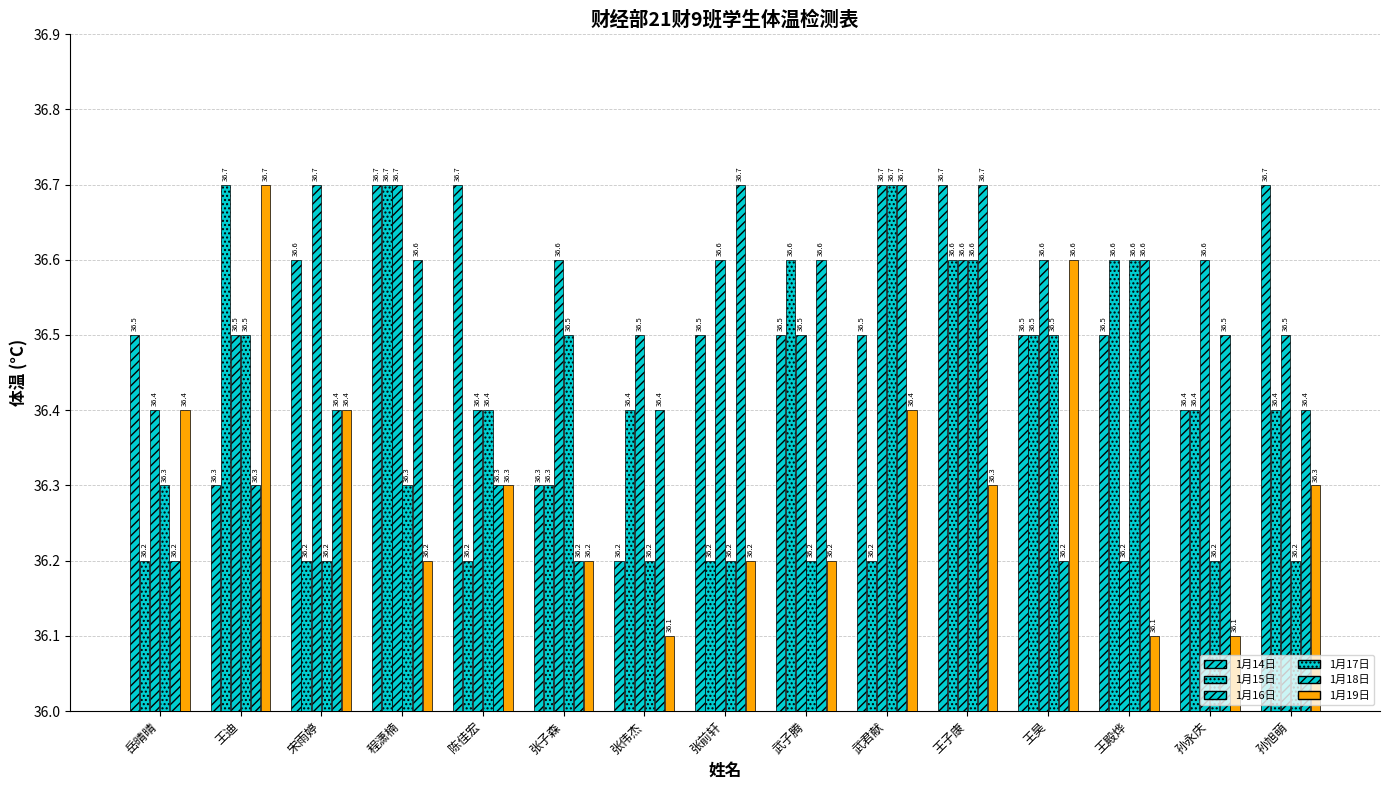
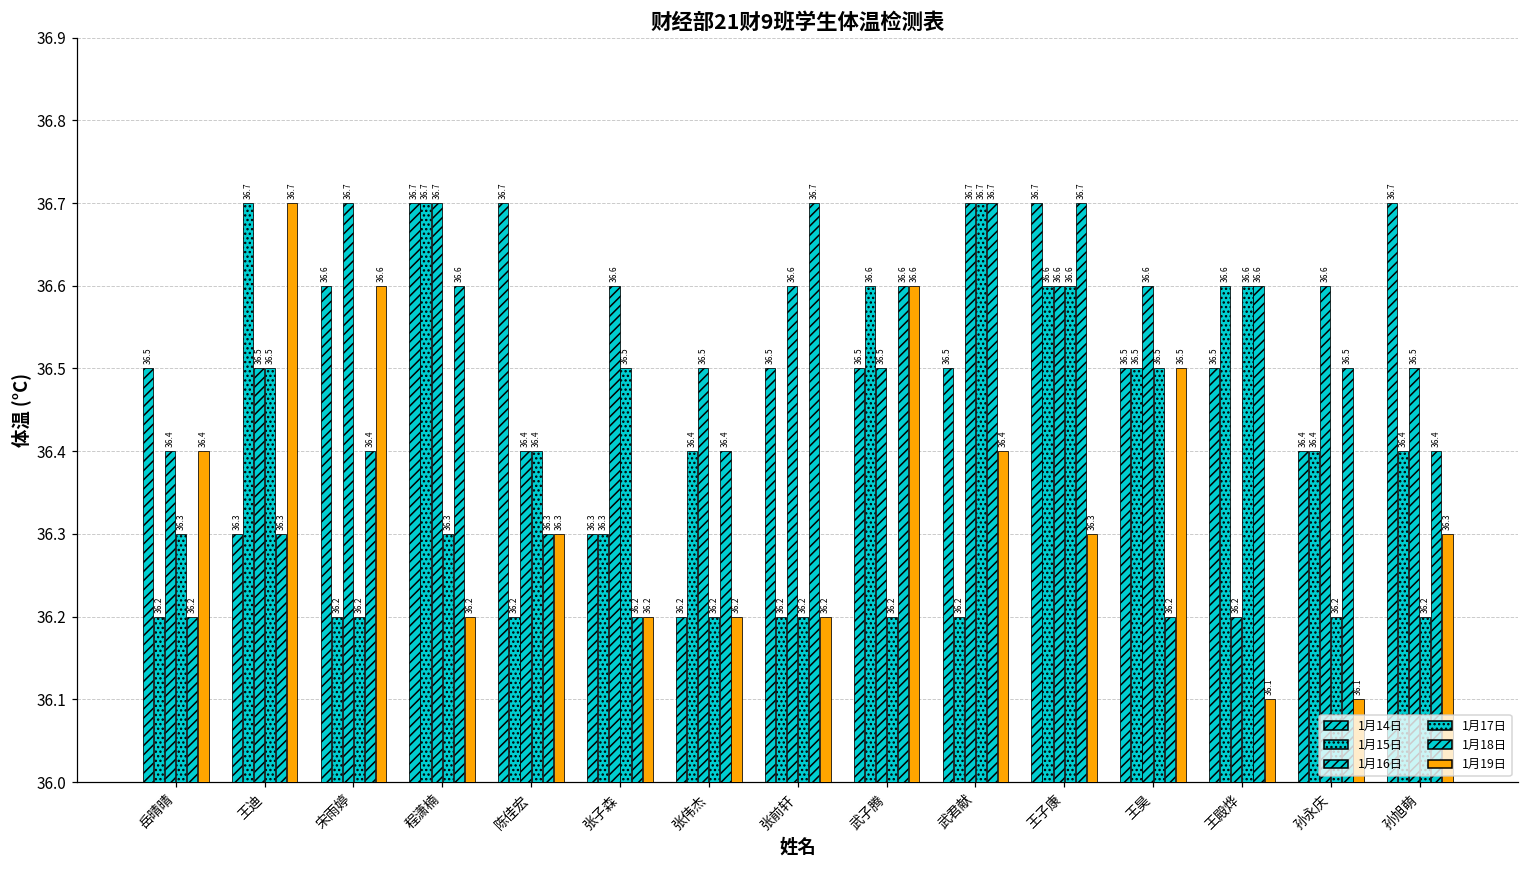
1月19日, 宋雨婷: 36.4 -> 36.6
1月19日, 张伟杰: 36.1 -> 36.2
1月19日, 武子腾: 36.2 -> 36.6
1月19日, 王昊: 36.6 -> 36.5
